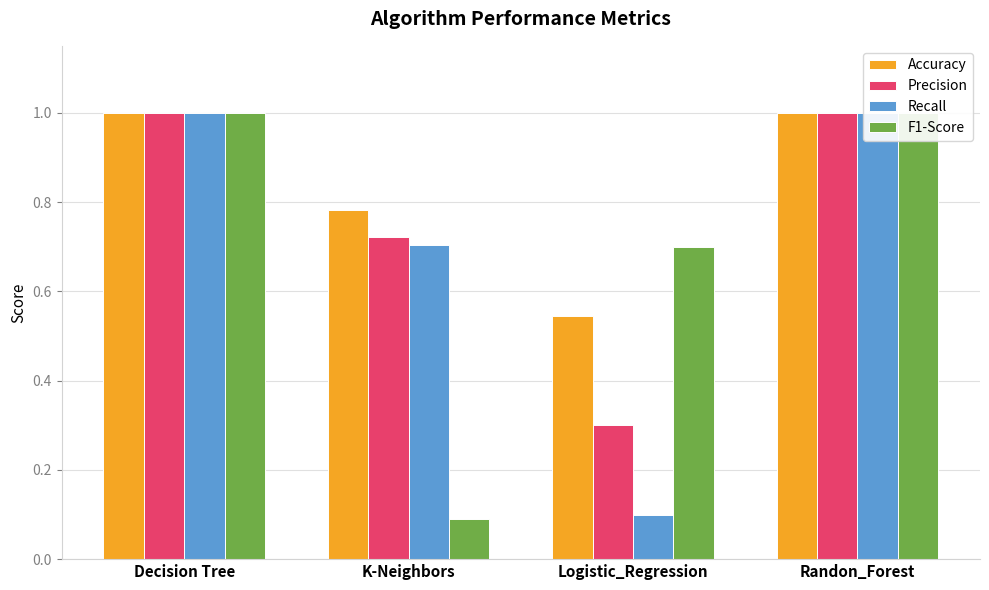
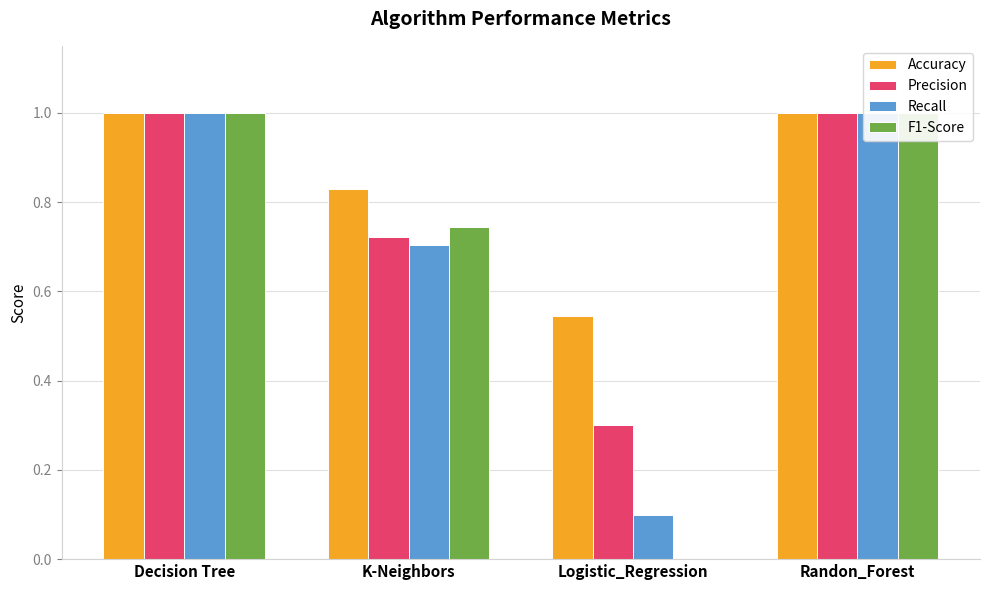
Accuracy, K-Neighbors: 0.78 -> 0.83
F1-Score, K-Neighbors: 0.09 -> 0.74
F1-Score, Logistic_Regression: 0.7 -> 0.0
